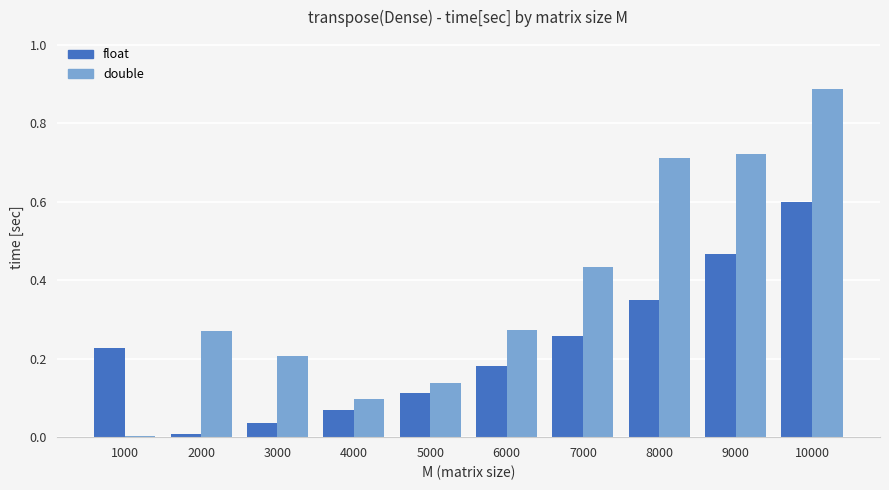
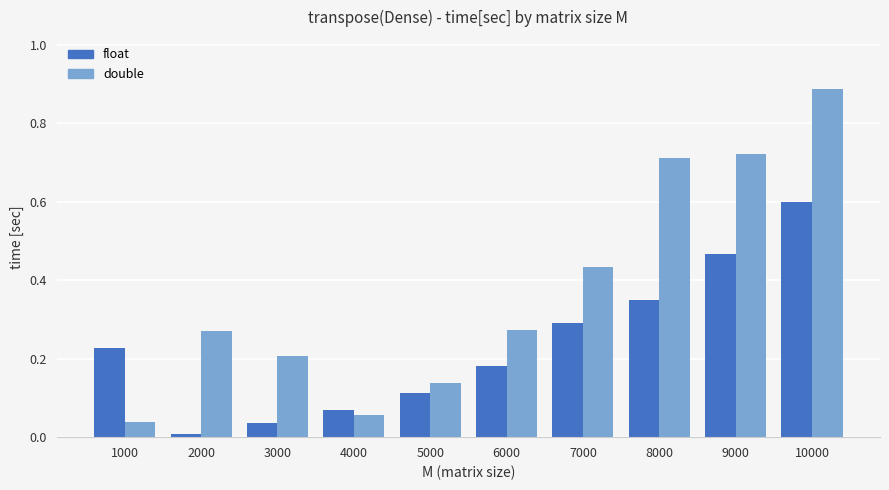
double, 1000: 0.00 -> 0.04
double, 4000: 0.10 -> 0.06
float, 7000: 0.26 -> 0.29
